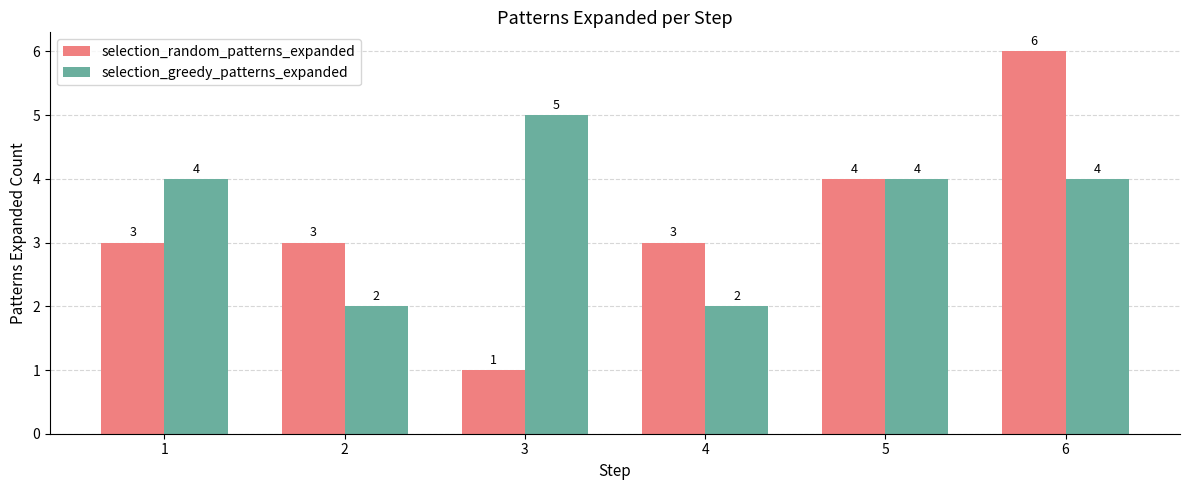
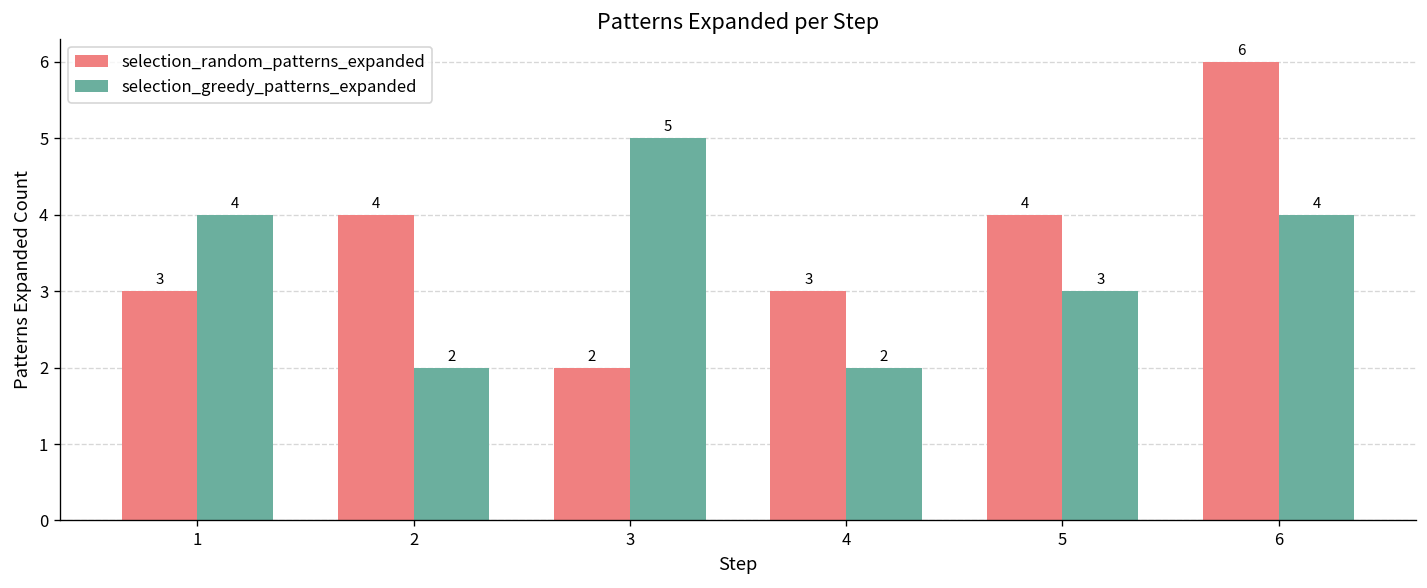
selection_random_patterns_expanded, 2: 3 -> 4
selection_random_patterns_expanded, 3: 1 -> 2
selection_greedy_patterns_expanded, 5: 4 -> 3
